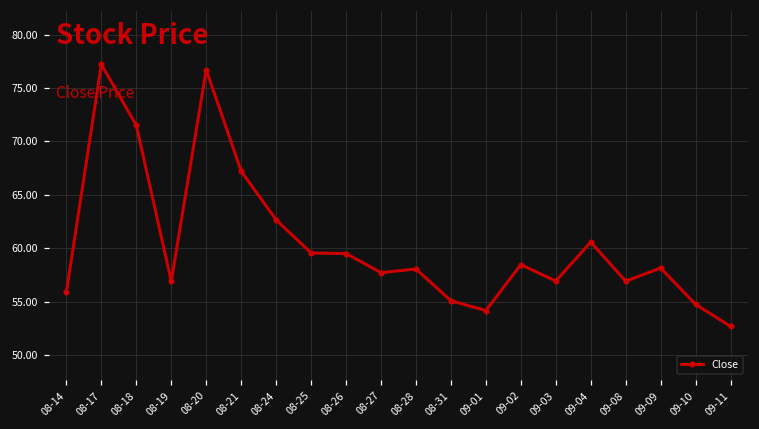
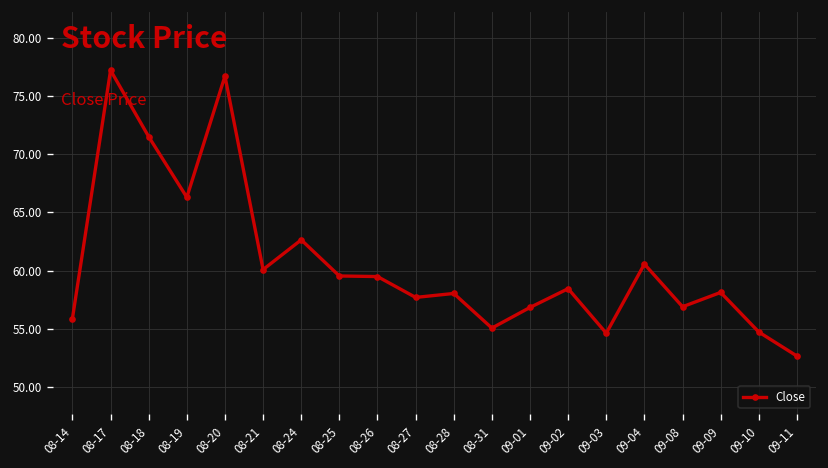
08-19: 57 -> 66
08-21: 67 -> 60
09-01: 54 -> 57
09-03: 57 -> 55
